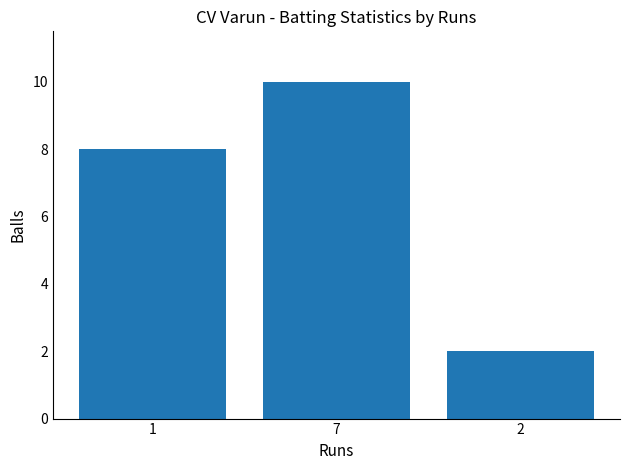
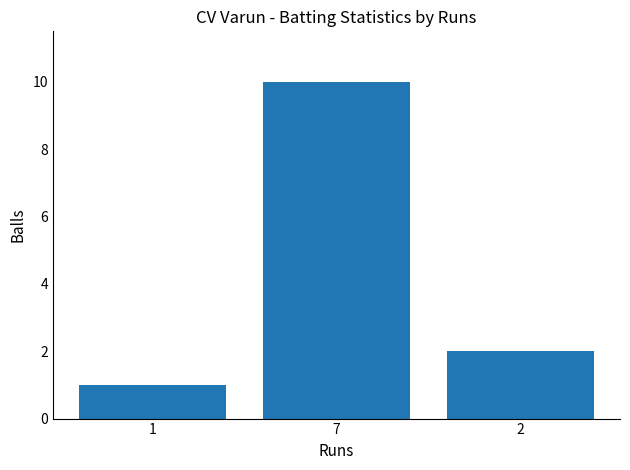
1: 8 -> 1
